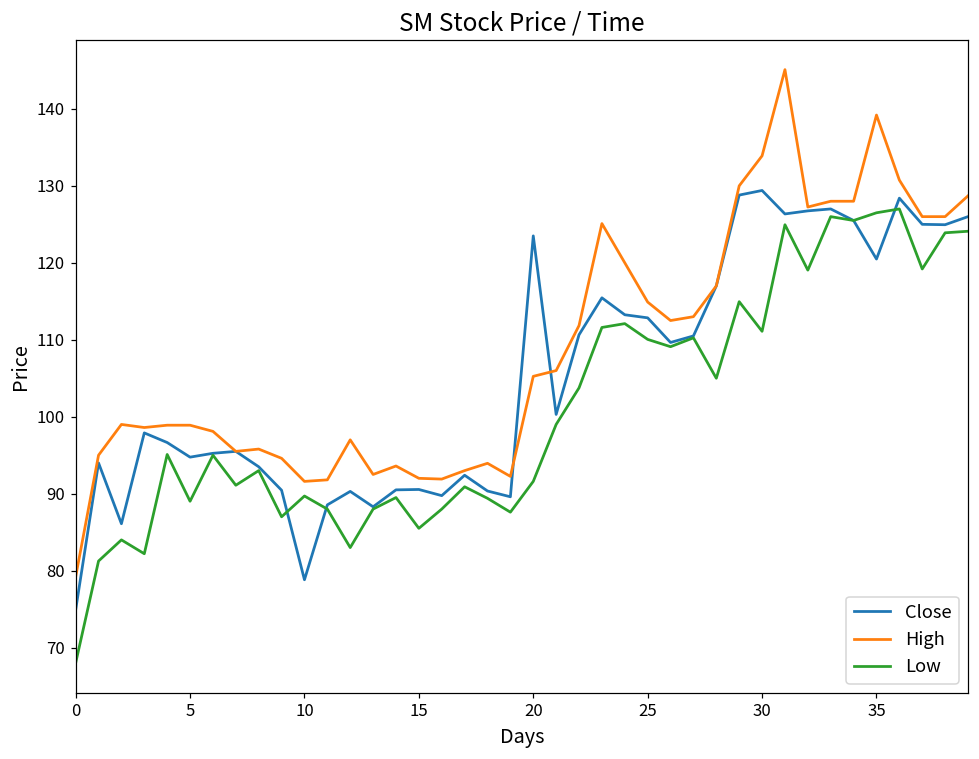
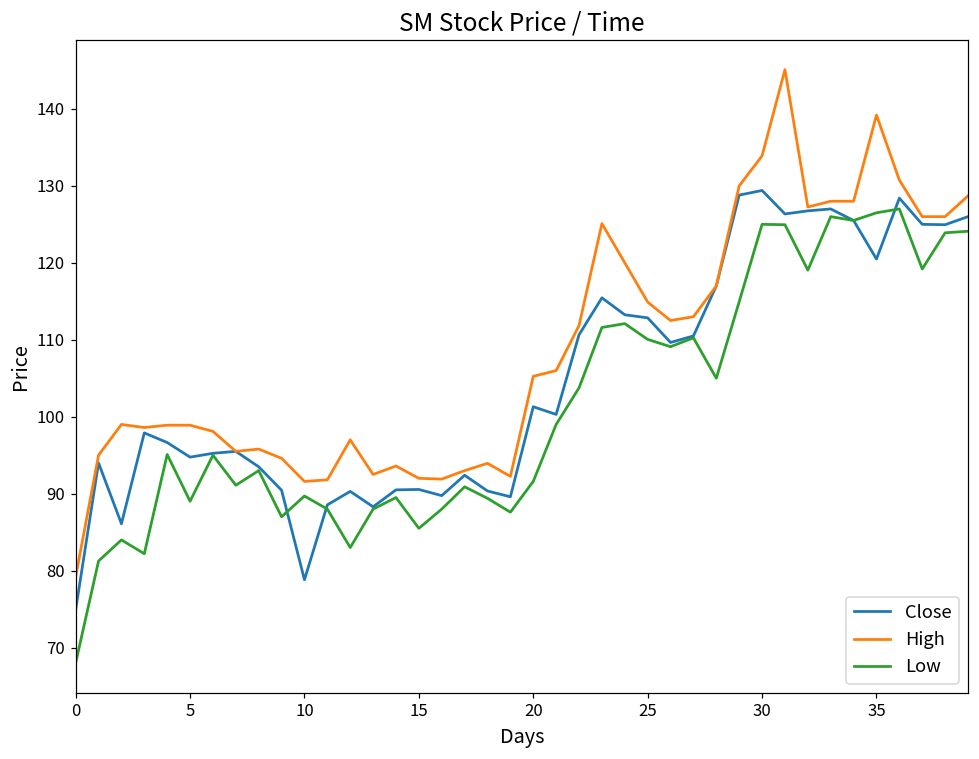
Close, 20: 124 -> 101
Low, 30: 111 -> 125
